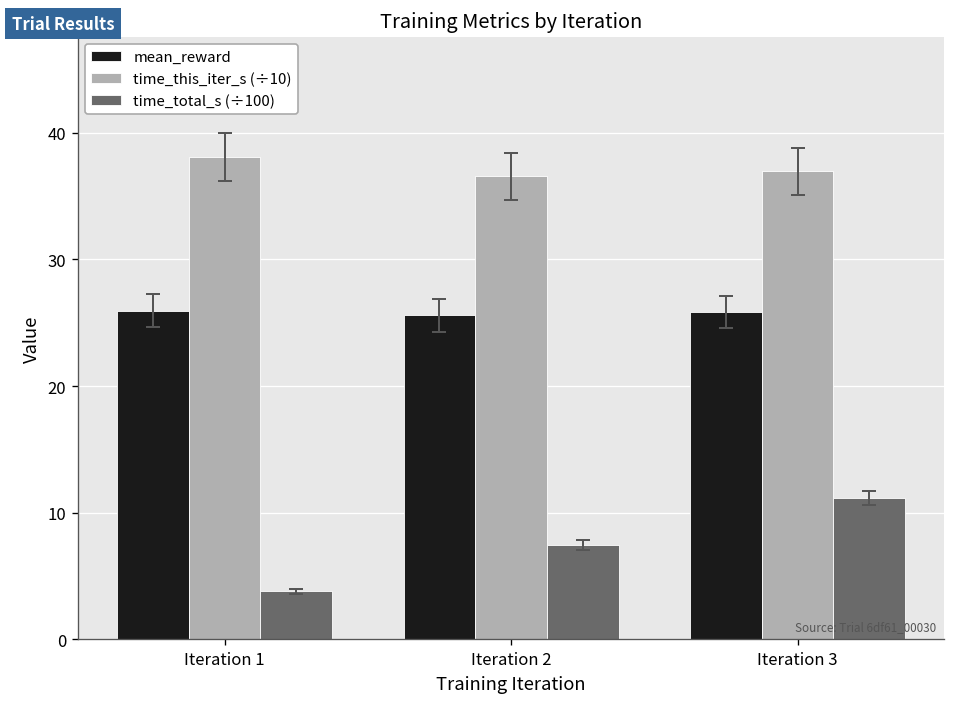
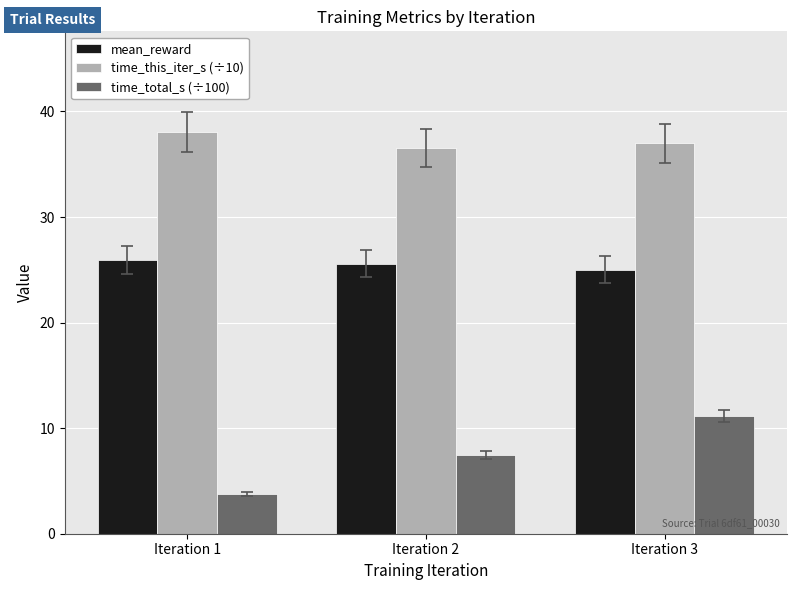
mean_reward, Iteration 3: 25.8 -> 25.0
